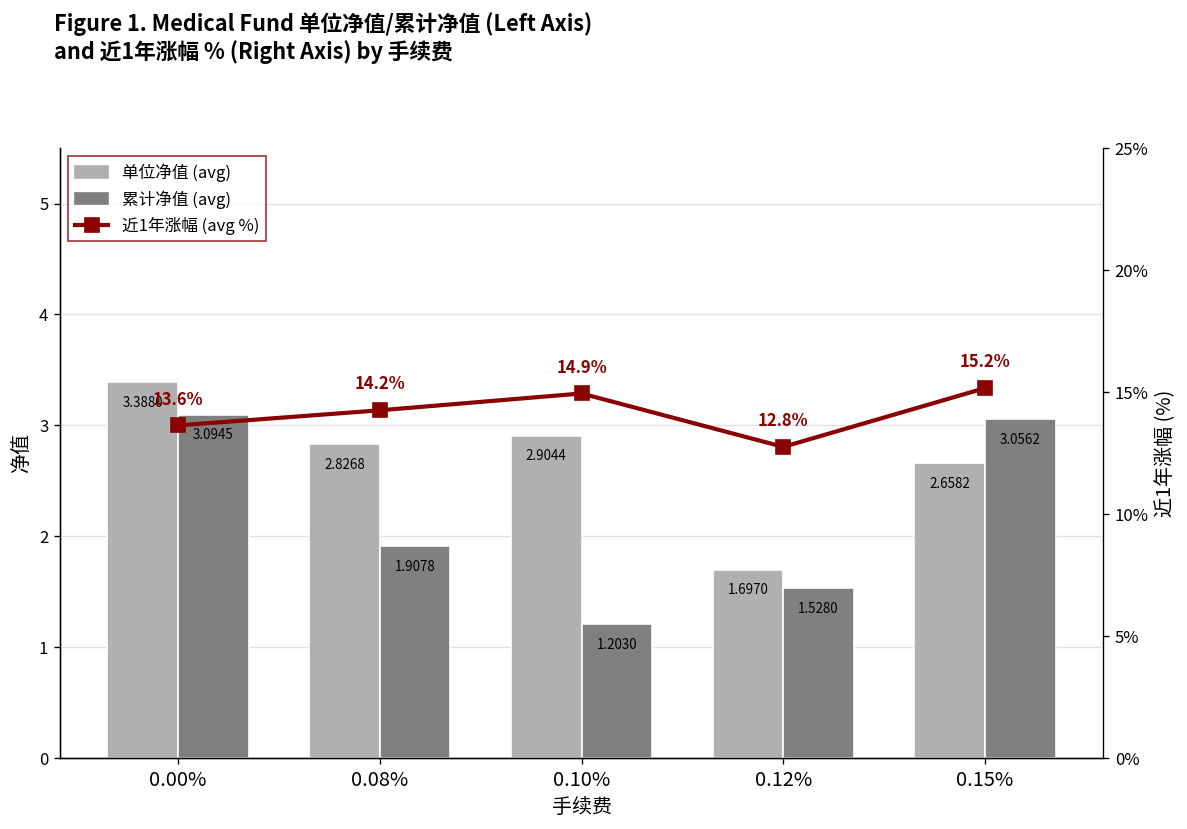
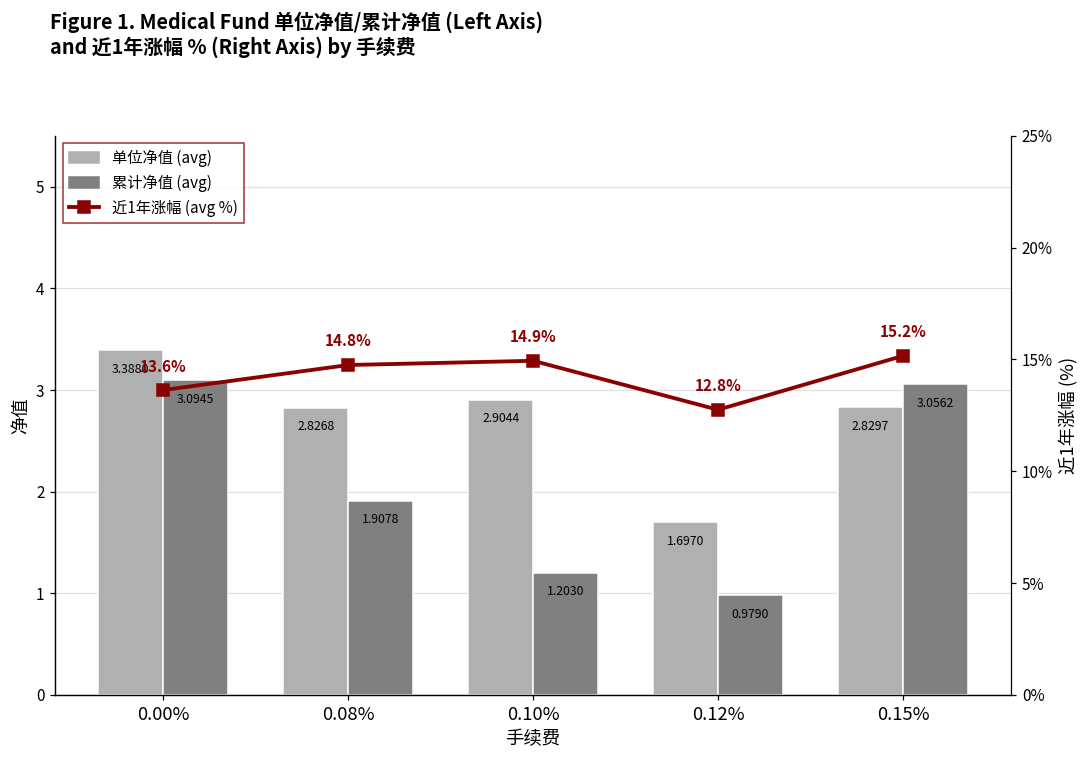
累计净值 (avg), 0.12%: 1.5280 -> 0.9790
单位净值 (avg), 0.15%: 2.6582 -> 2.8297
近1年涨幅 (avg %), 0.08%: 14.2% -> 14.8%
